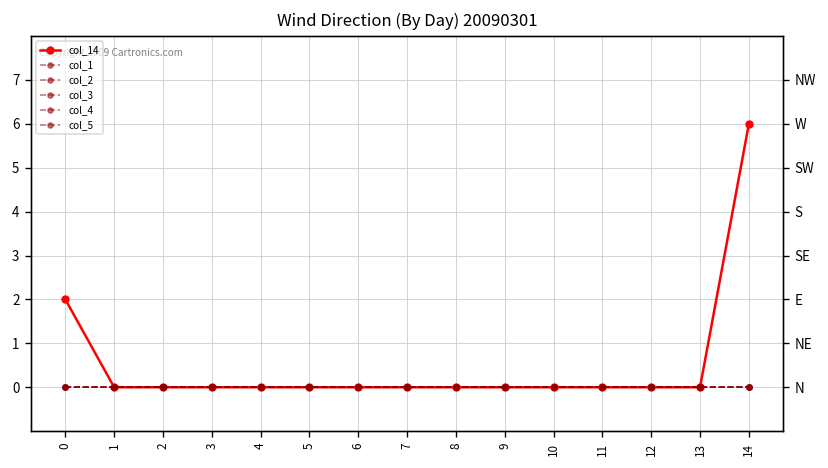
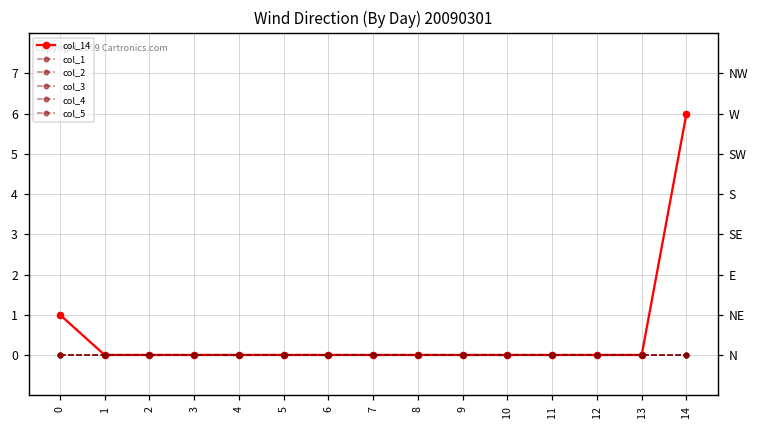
col_14, 0: 2 -> 1
